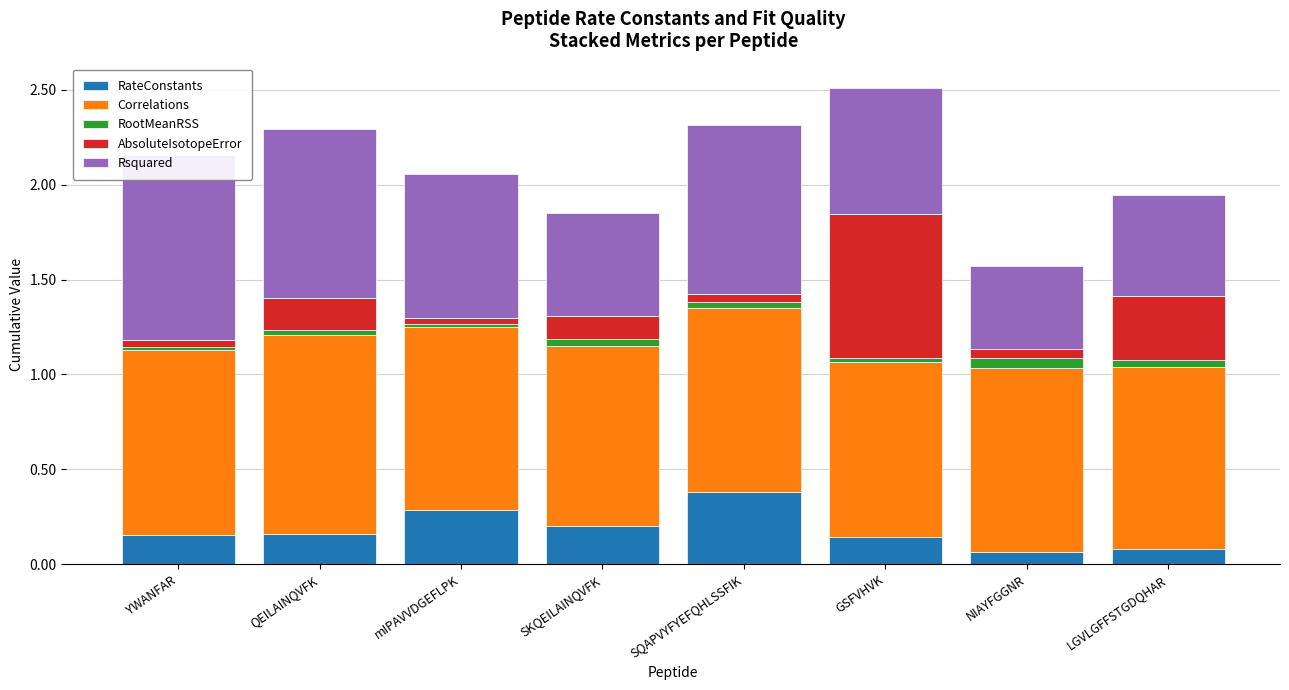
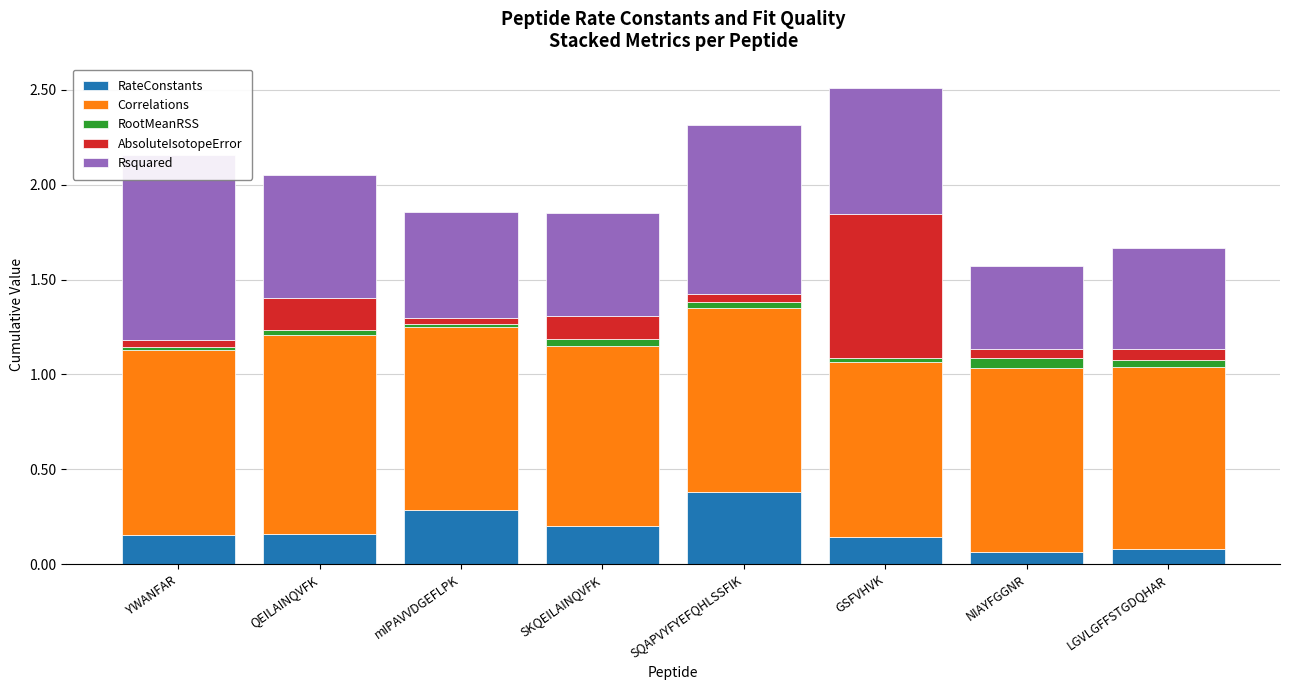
Rsquared, QEILAINQVFK: 0.89 -> 0.65
Rsquared, mIPAVVDGEFLPK: 0.76 -> 0.56
AbsoluteIsotopeError, LGVLGFFSTGDQHAR: 0.34 -> 0.06
